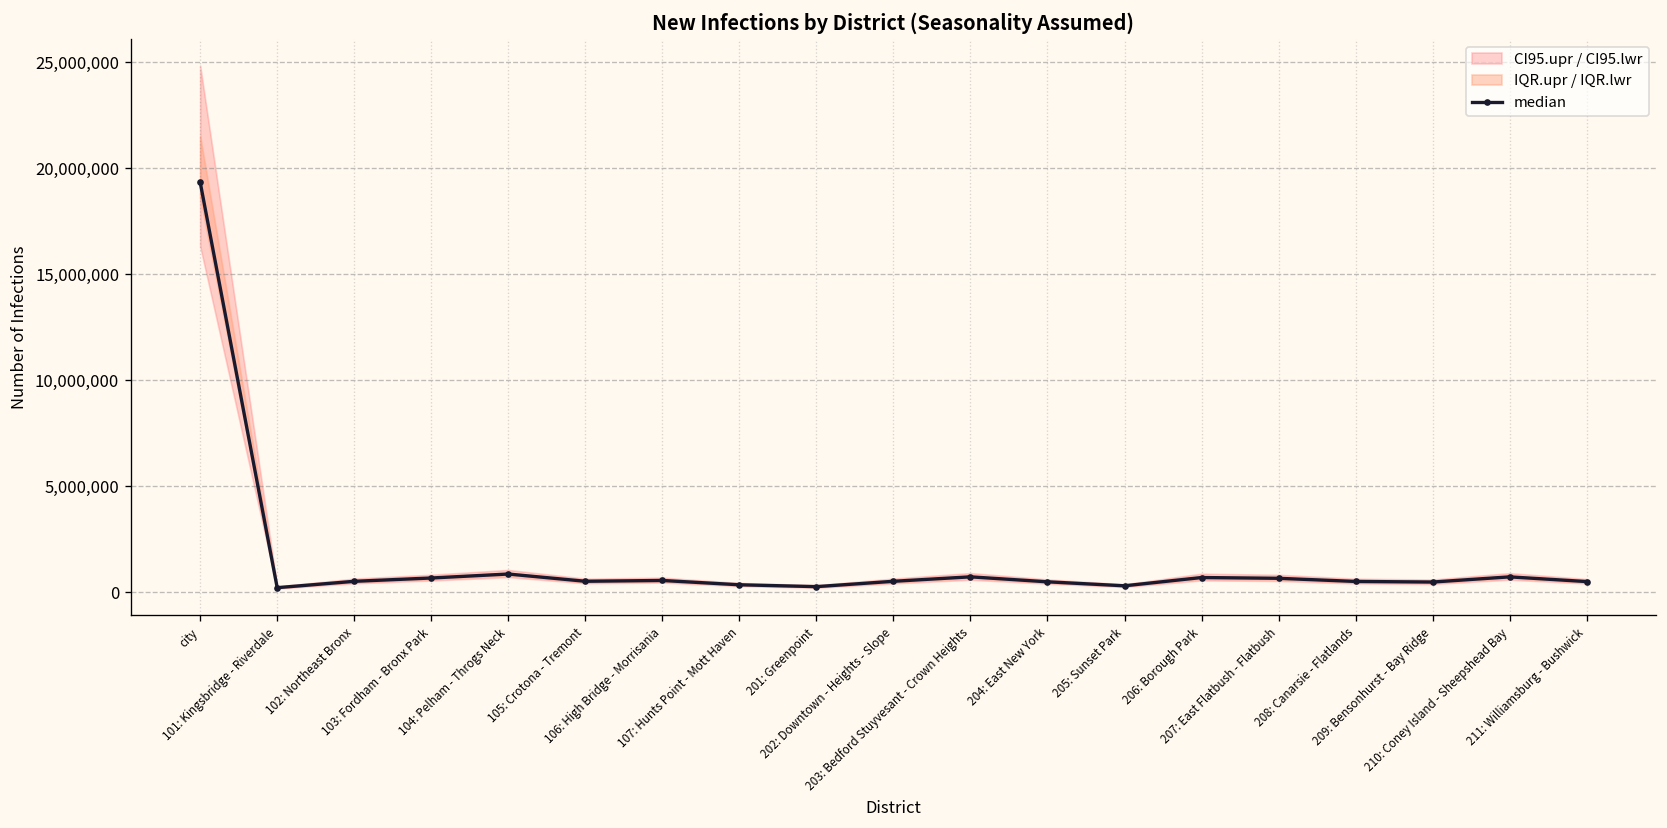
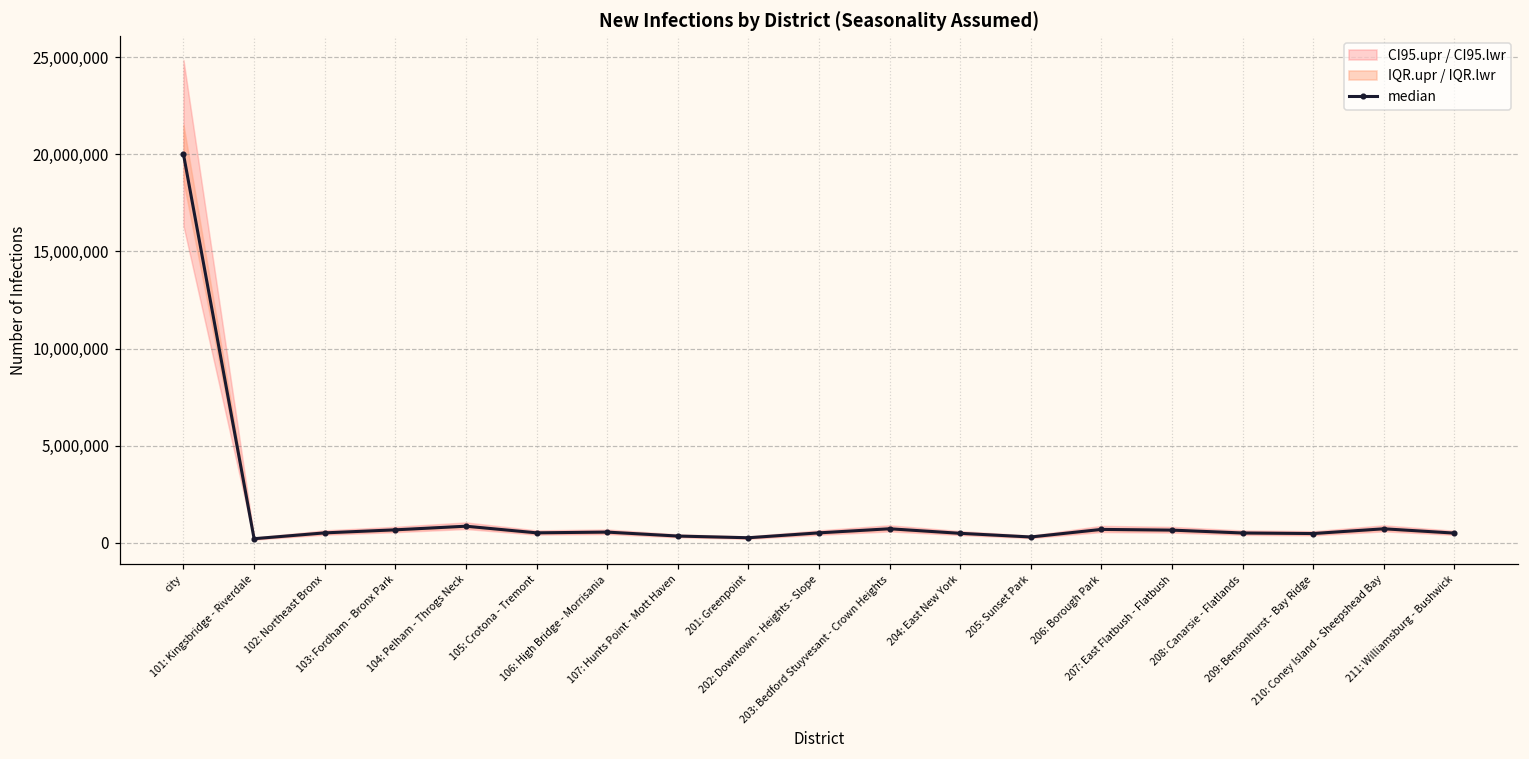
median, city: 19,400,000 -> 20,000,000
